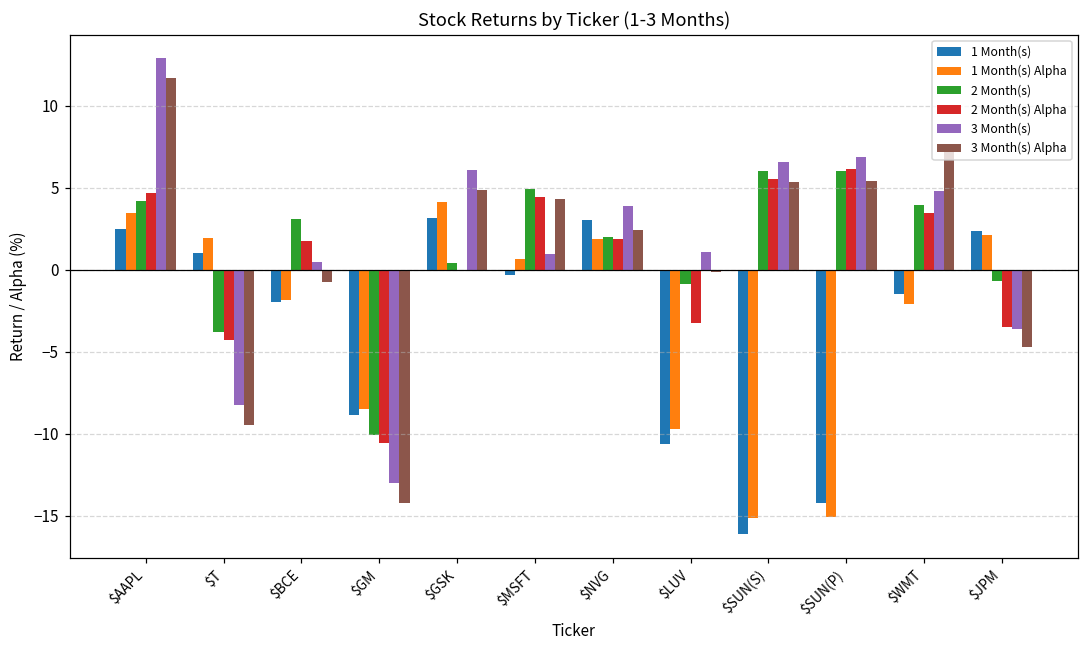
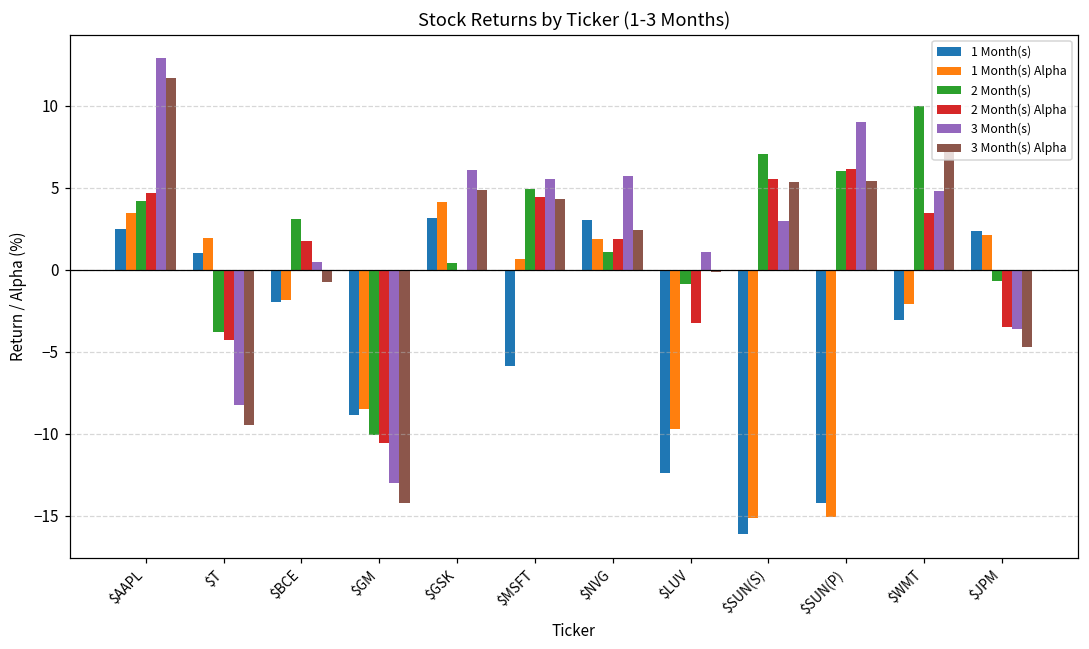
1 Month(s), $MSFT: -0.3 -> -5.9
3 Month(s), $MSFT: 0.9 -> 5.5
2 Month(s), $NVG: 2.0 -> 1.1
3 Month(s), $NVG: 3.9 -> 5.7
1 Month(s), $LUV: -10.6 -> -12.4
2 Month(s), $SUN(S): 6.0 -> 7.0
3 Month(s), $SUN(S): 6.5 -> 3.0
3 Month(s), $SUN(P): 6.9 -> 9.0
1 Month(s), $WMT: -1.5 -> -3.1
2 Month(s), $WMT: 3.9 -> 10.0
